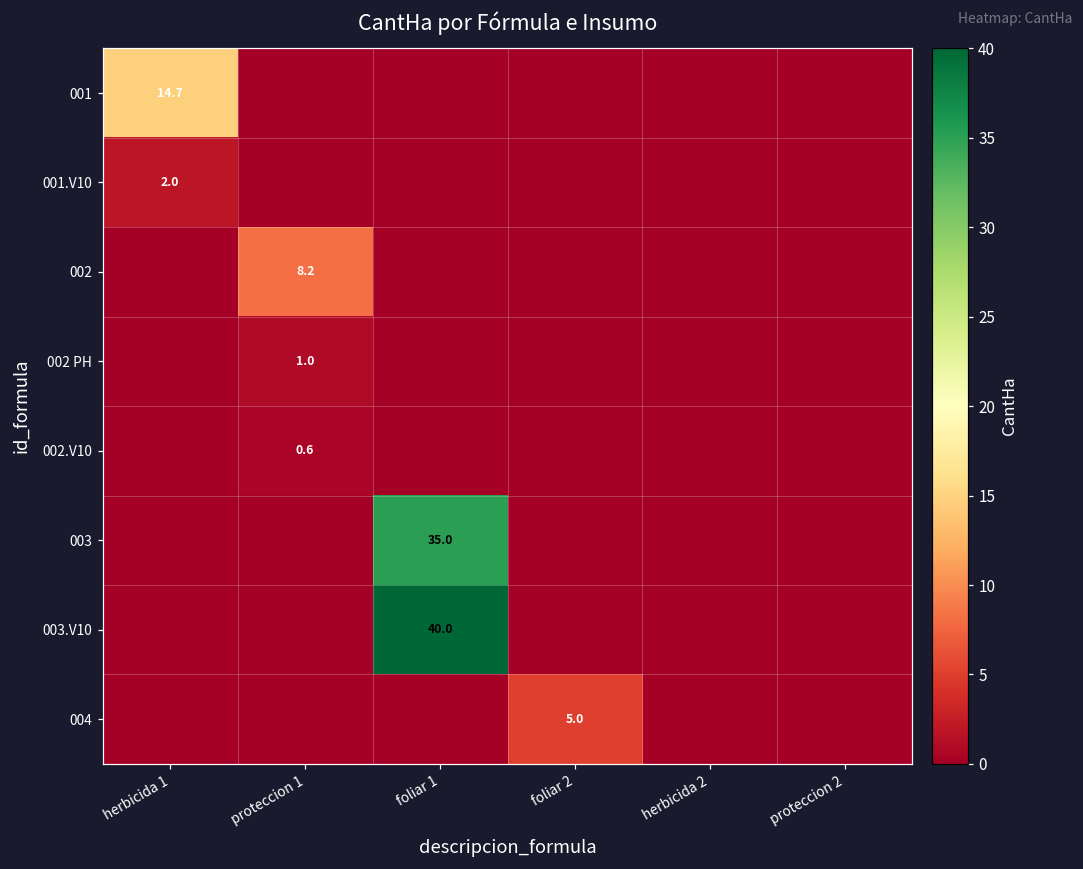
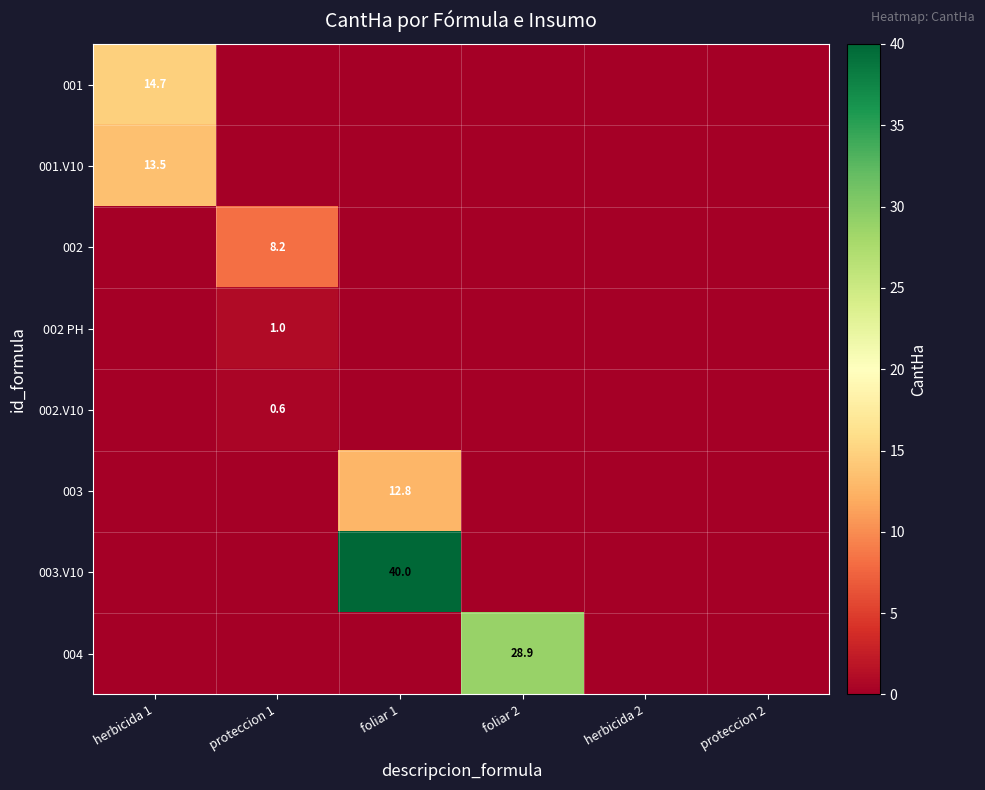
001.V10, herbicida 1: 2.0 -> 13.5
003, foliar 1: 35.0 -> 12.8
004, foliar 2: 5.0 -> 28.9
